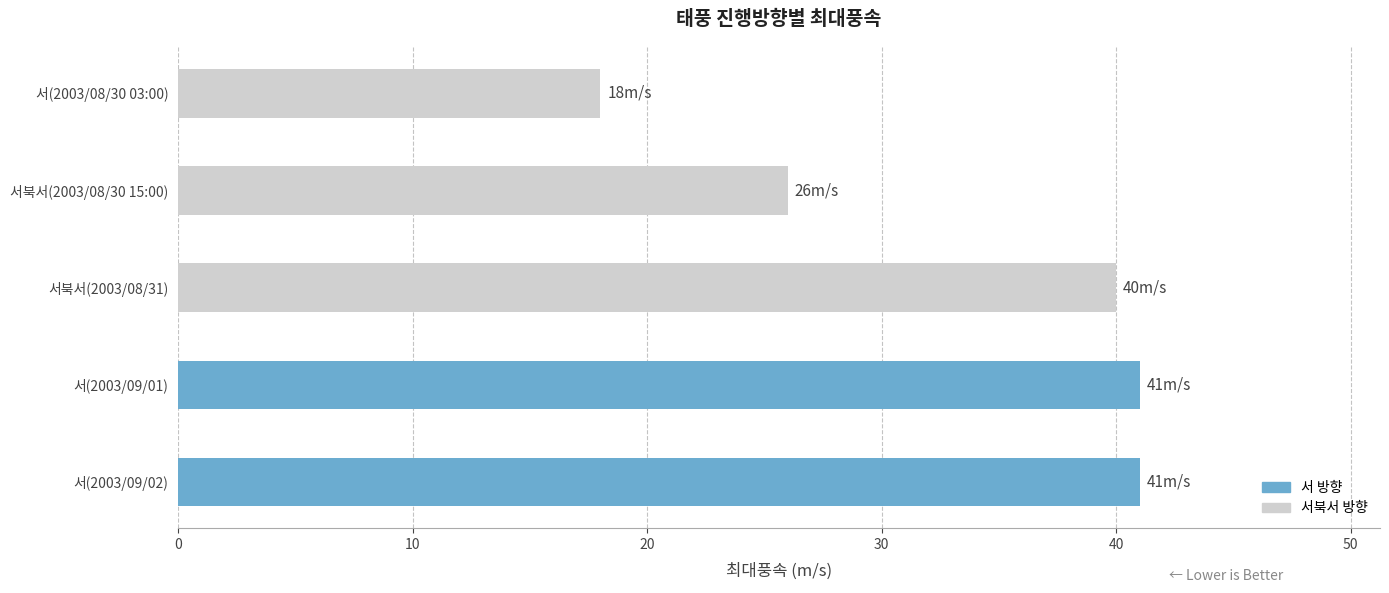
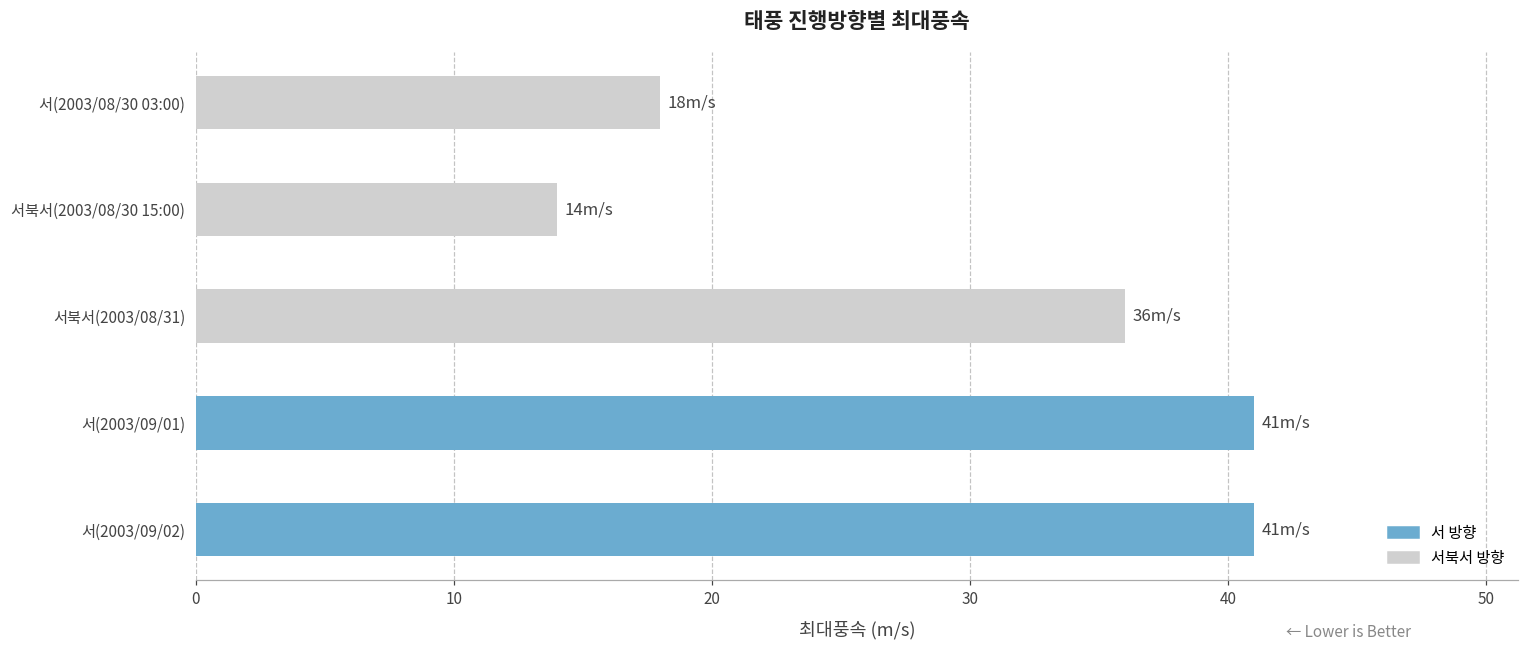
서북서(2003/08/30 15:00): 26m/s -> 14m/s
서북서(2003/08/31): 40m/s -> 36m/s
